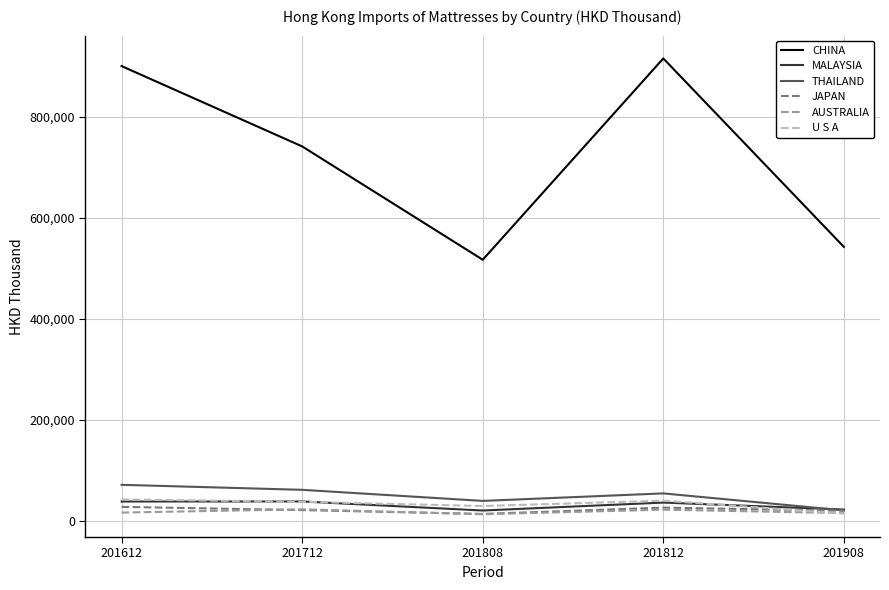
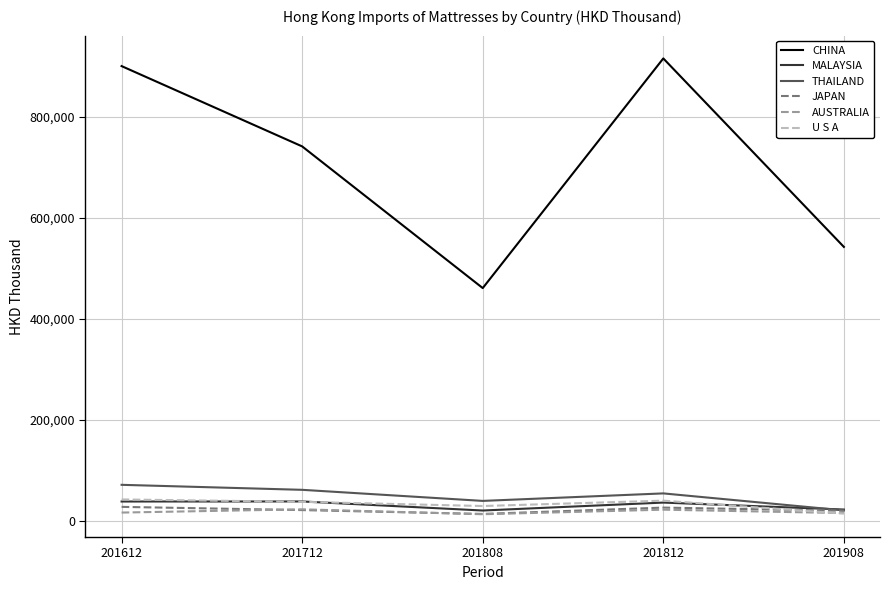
CHINA, 201808: 520,000 -> 460,000
